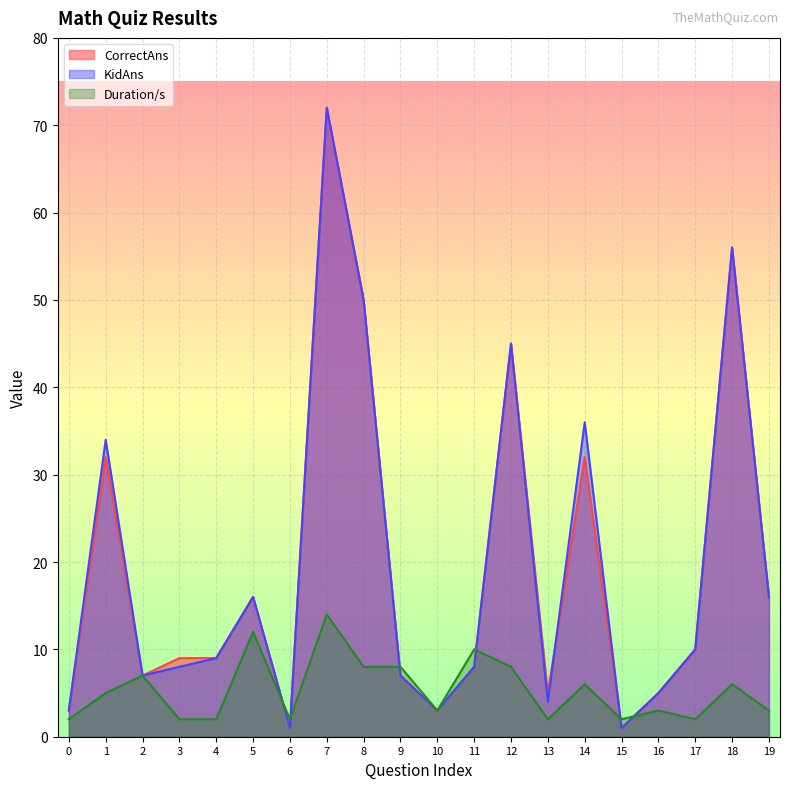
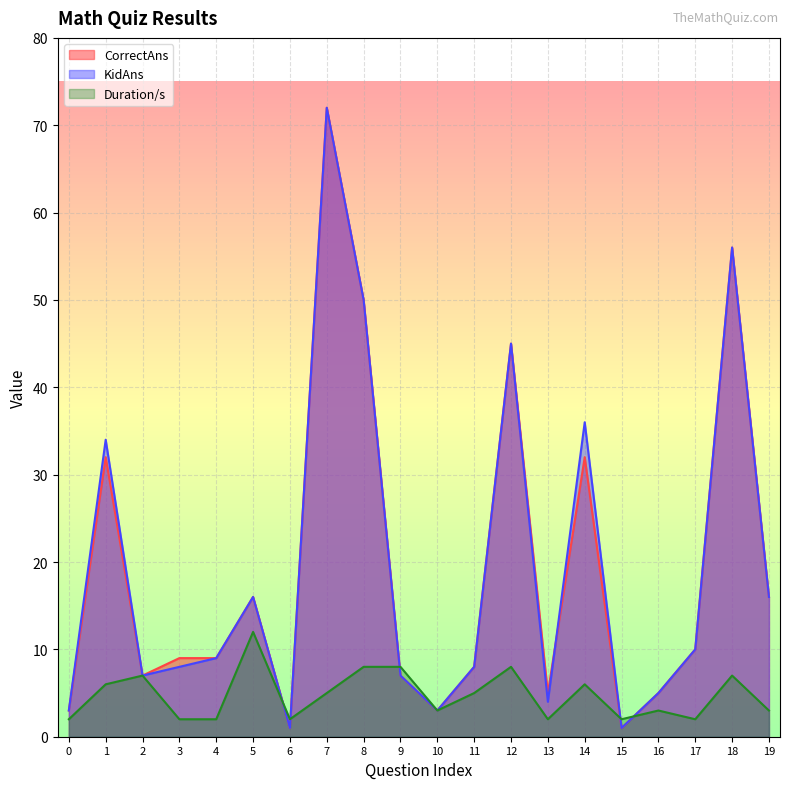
Duration/s, 1: 5 -> 6
Duration/s, 7: 14 -> 5
Duration/s, 11: 10 -> 5
Duration/s, 18: 6 -> 7
